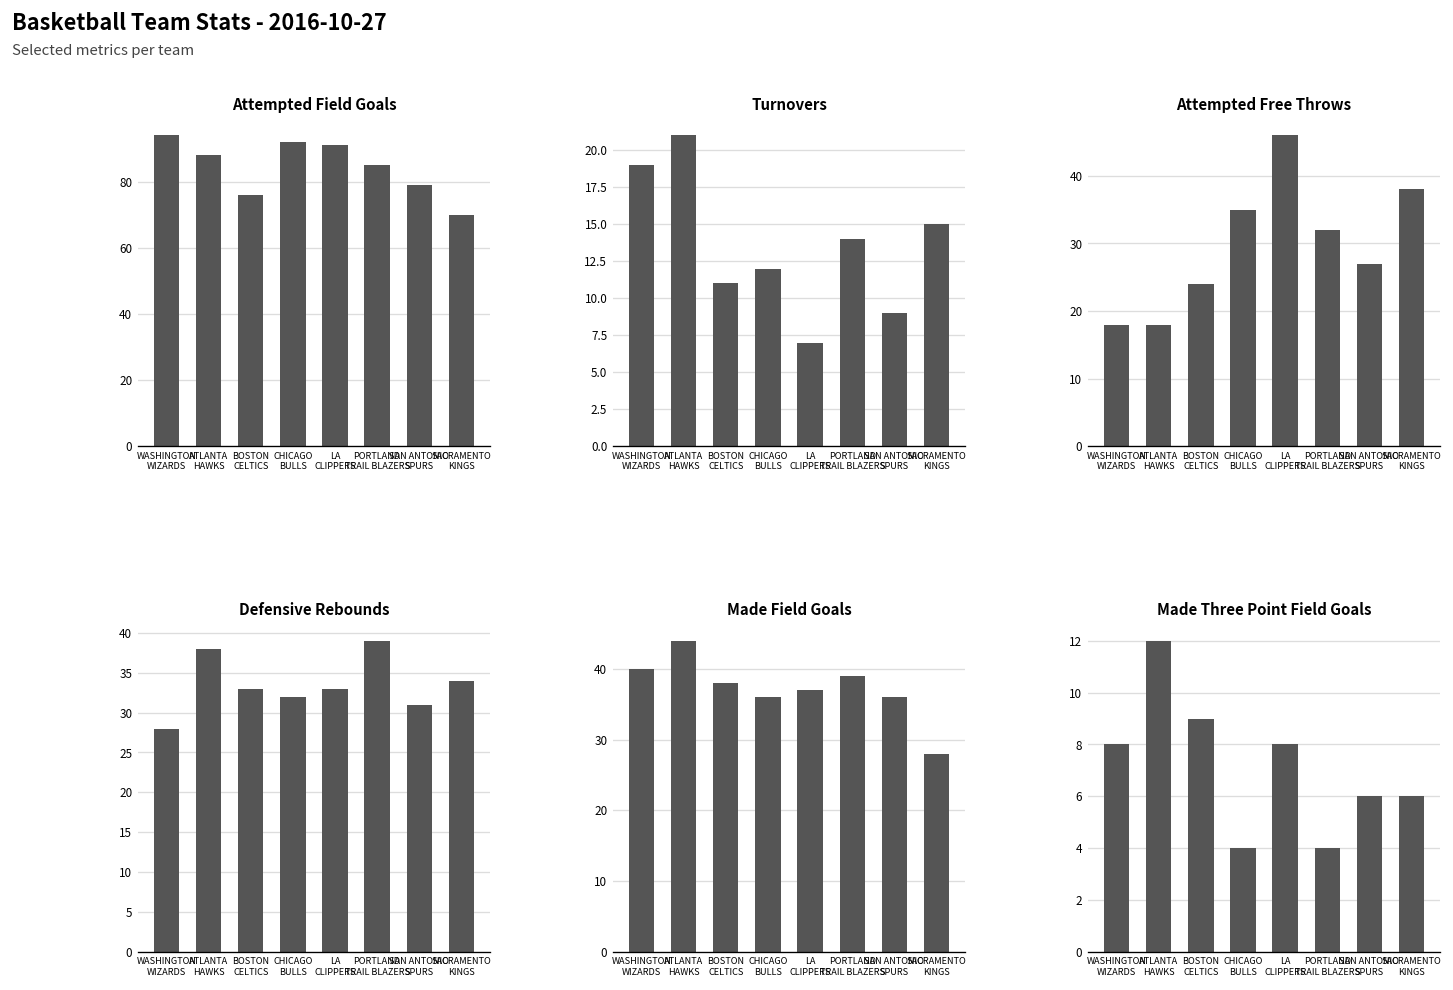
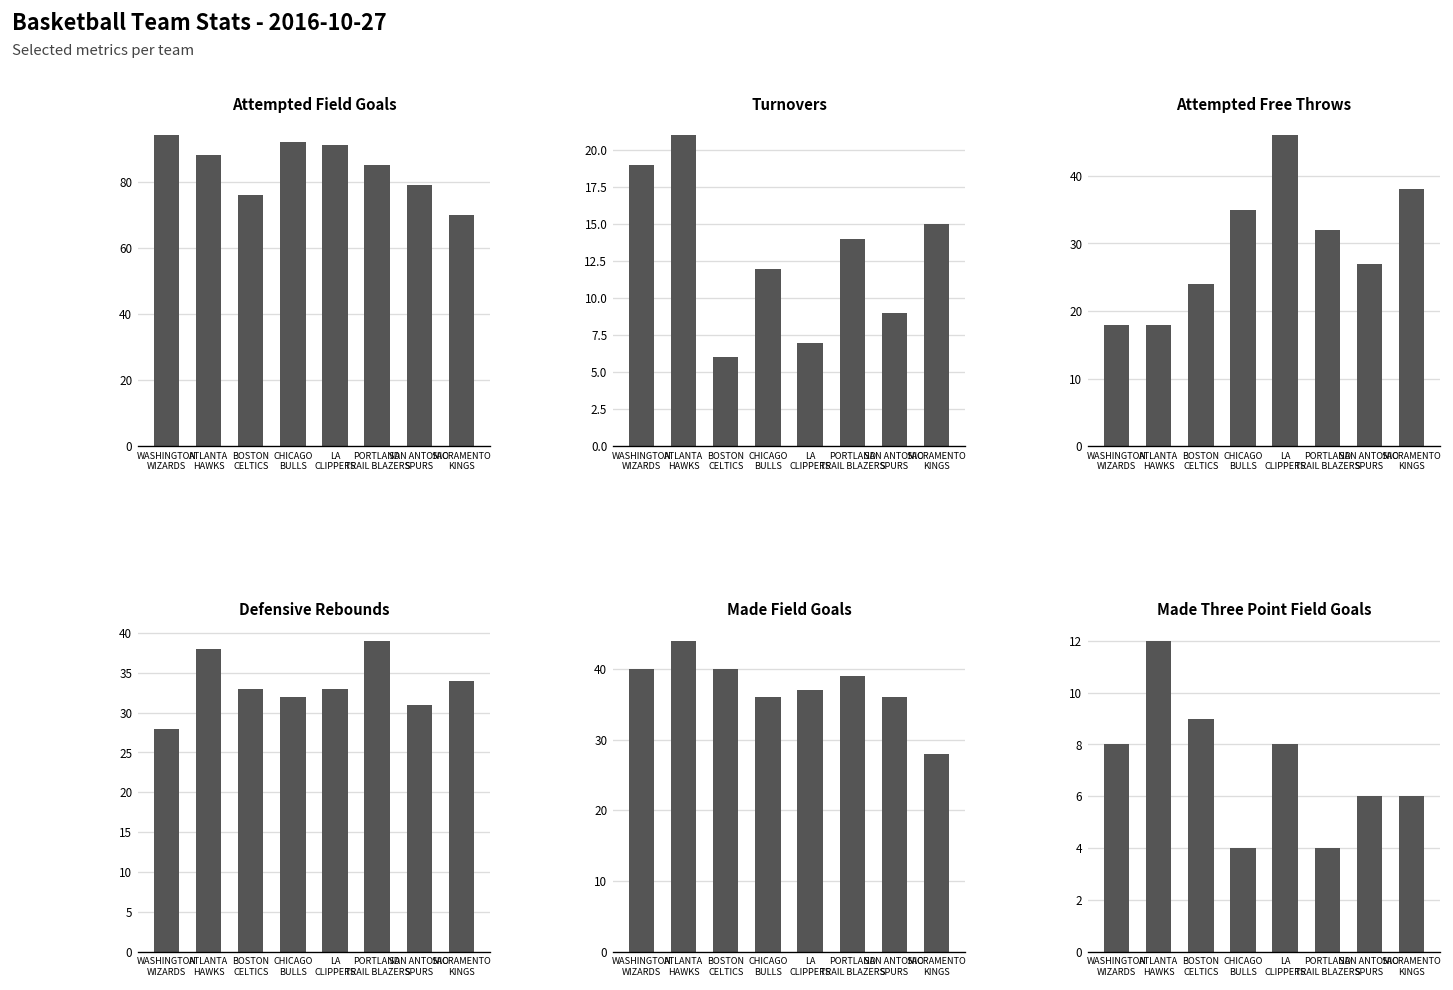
Turnovers, BOSTON CELTICS: 11 -> 6
Made Field Goals, BOSTON CELTICS: 38 -> 40
